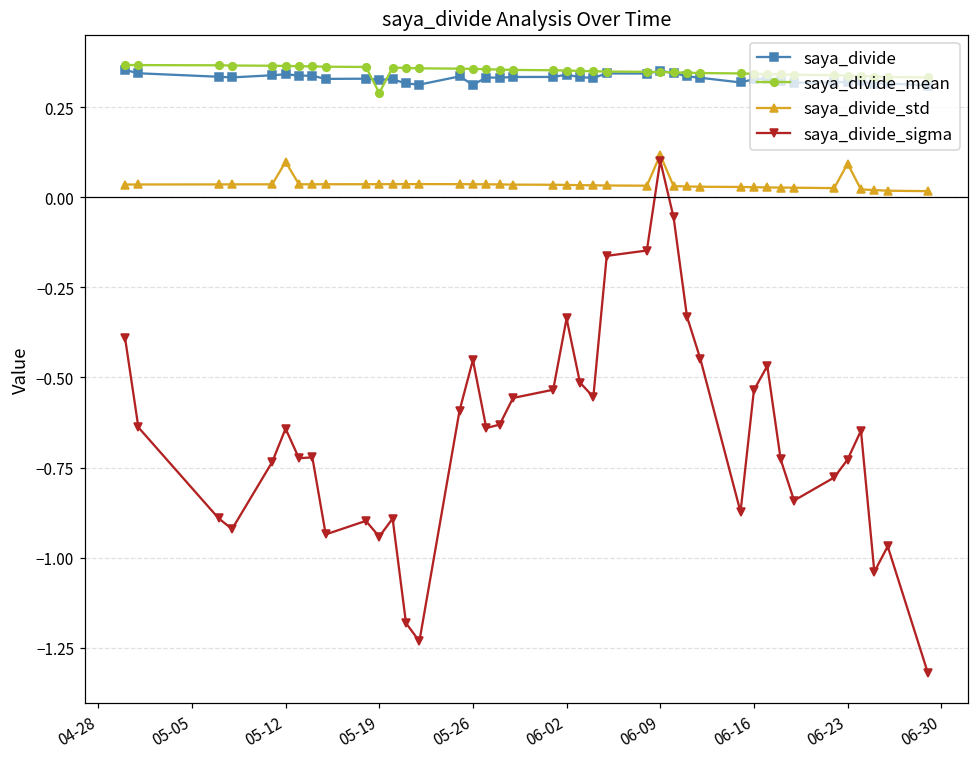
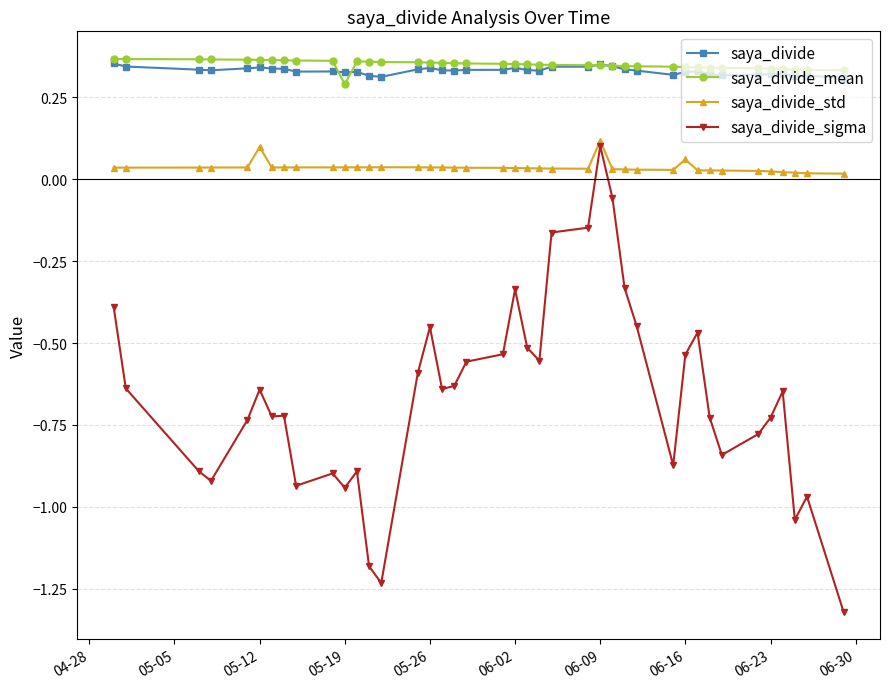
saya_divide, 05-26: 0.31 -> 0.34
saya_divide_std, 06-16: 0.03 -> 0.06
saya_divide_std, 06-23: 0.09 -> 0.02
